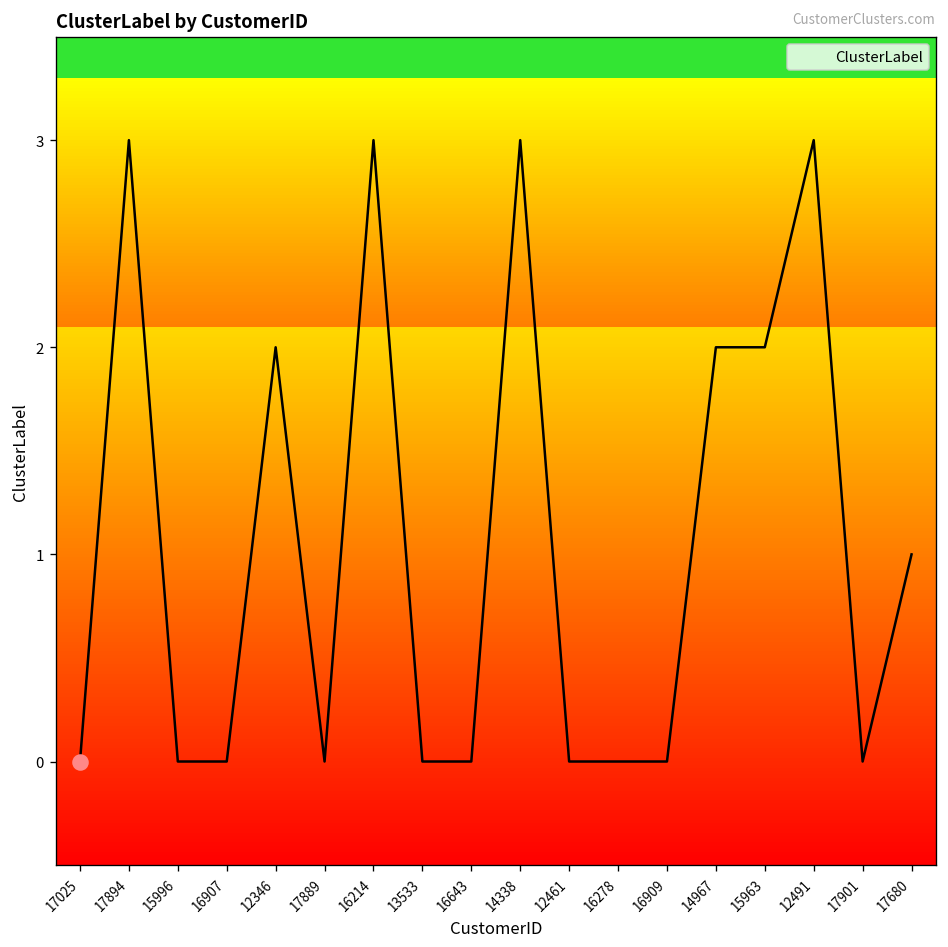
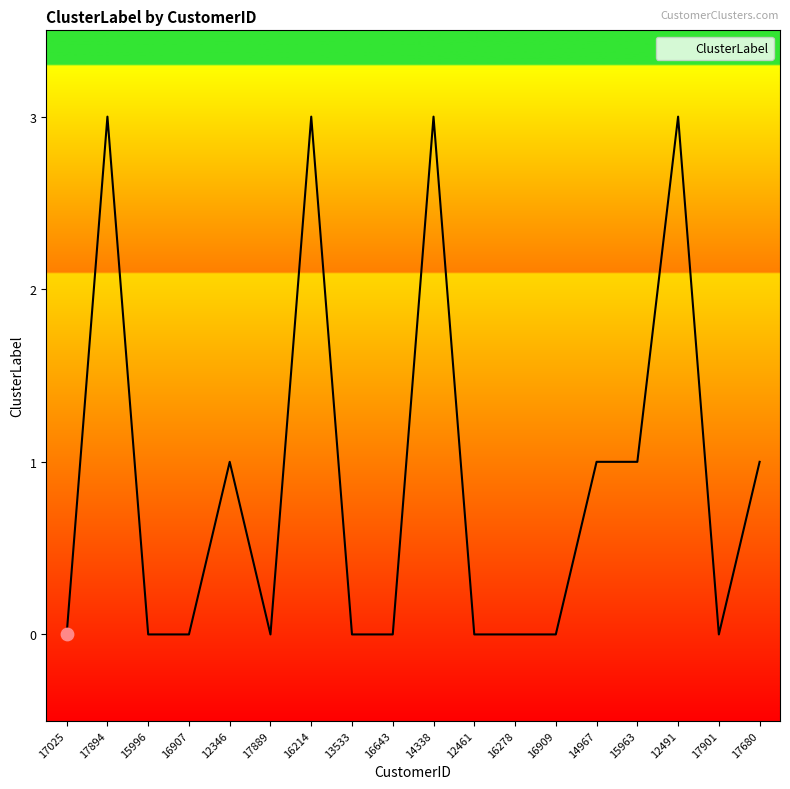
ClusterLabel, 12346: 2 -> 1
ClusterLabel, 14967: 2 -> 1
ClusterLabel, 15963: 2 -> 1
